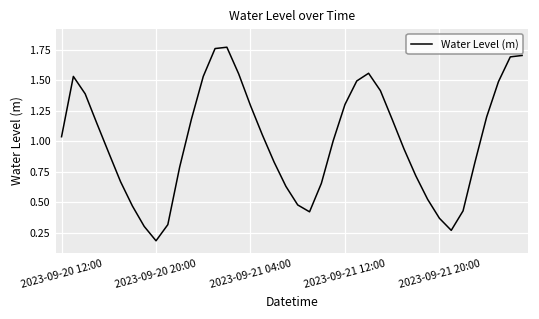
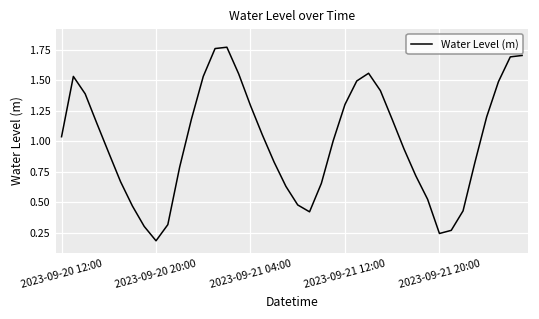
2023-09-21 20:00: 0.37 -> 0.24
